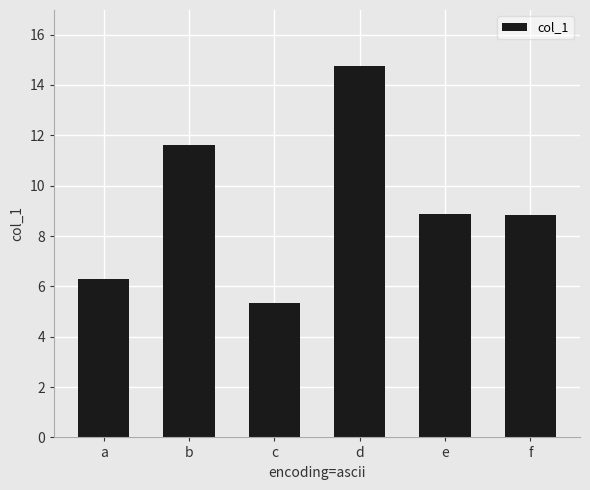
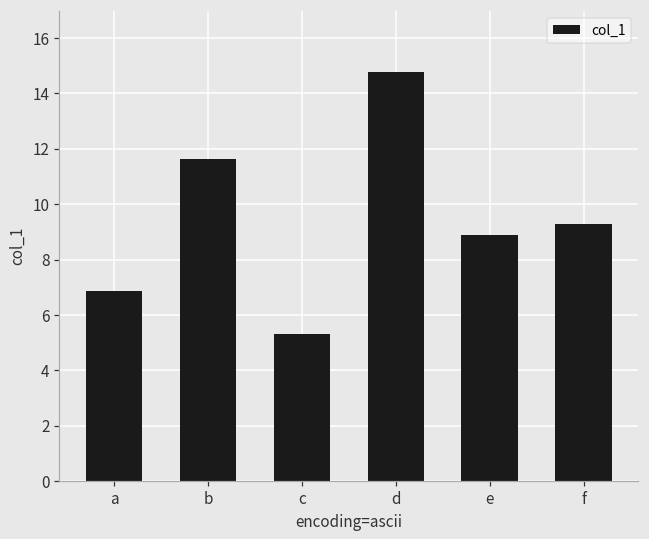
a: 6.3 -> 6.8
f: 8.8 -> 9.3
